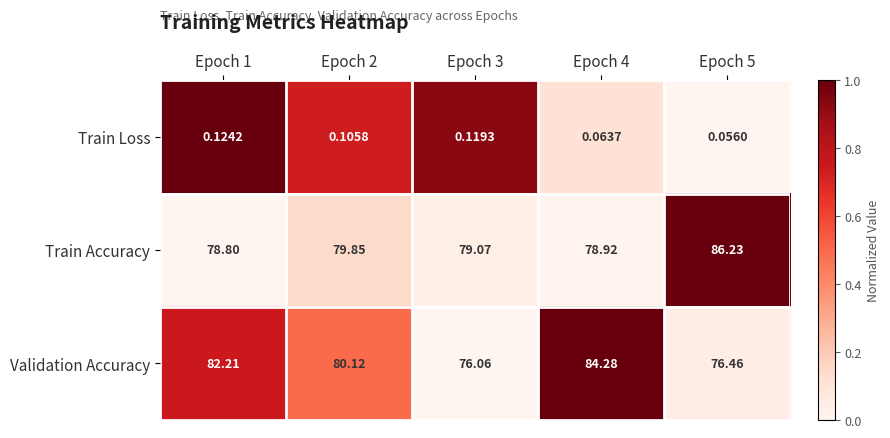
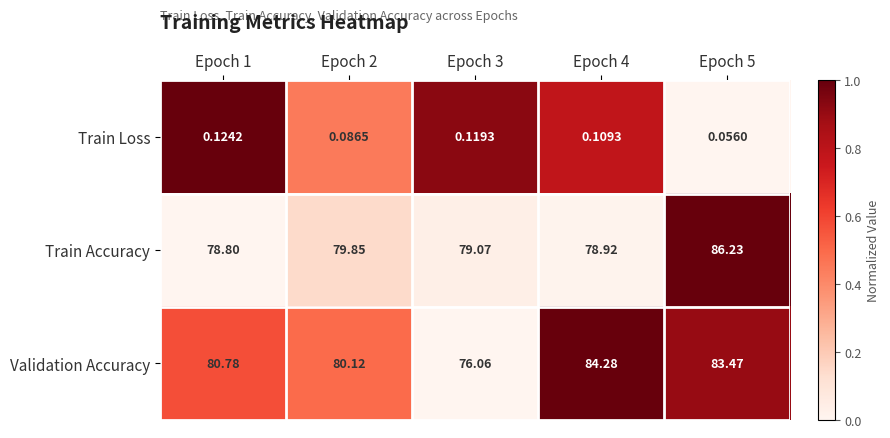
Train Loss, Epoch 2: 0.1058 -> 0.0865
Train Loss, Epoch 4: 0.0637 -> 0.1093
Validation Accuracy, Epoch 1: 82.21 -> 80.78
Validation Accuracy, Epoch 5: 76.46 -> 83.47
